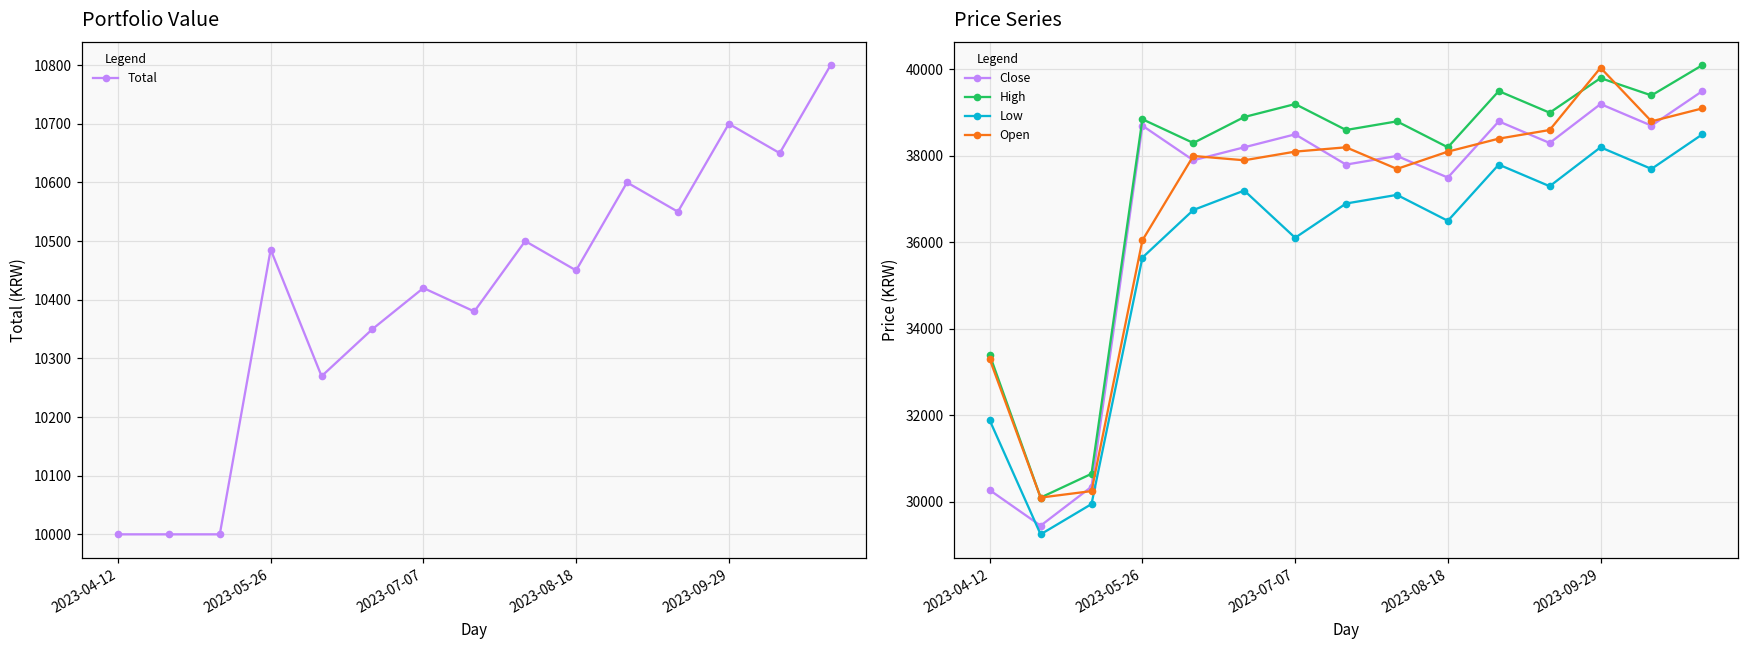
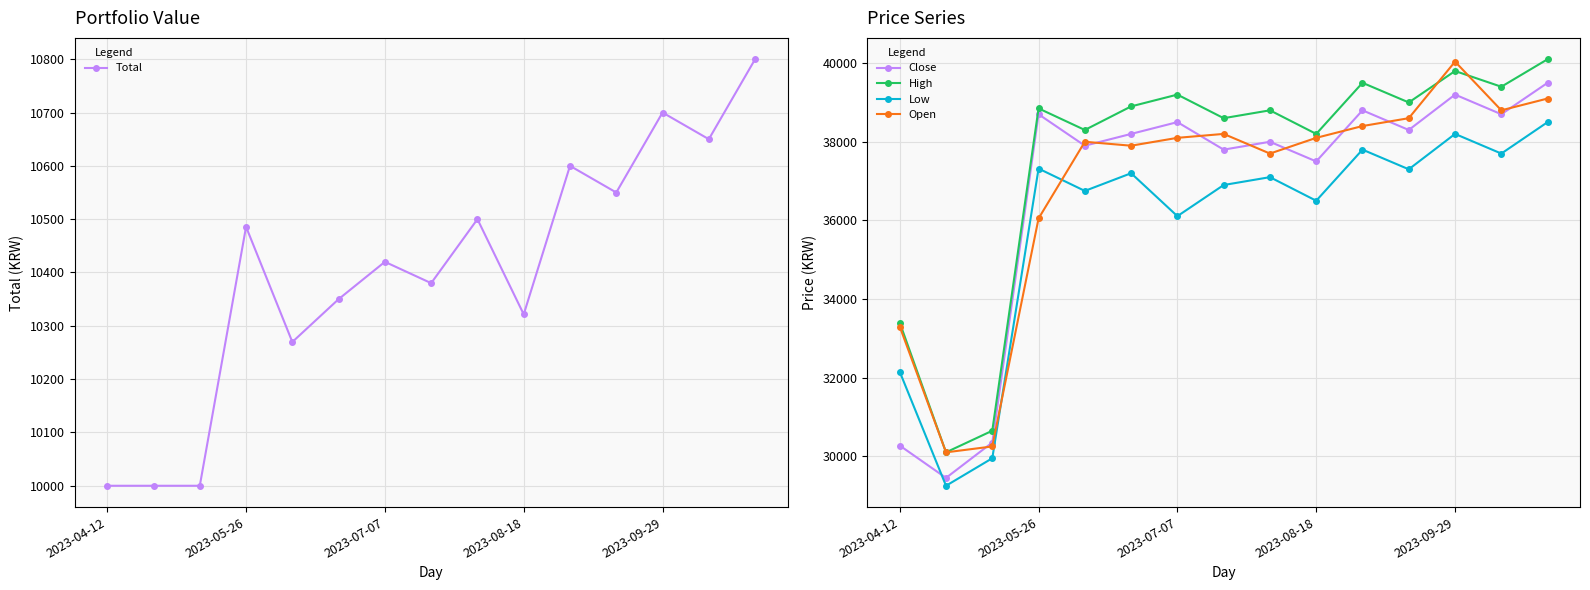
Portfolio Value, 2023-08-18: 10450 -> 10320
Price Series, Low, 2023-04-12: 31900 -> 32200
Price Series, Low, 2023-05-26: 35700 -> 37300
